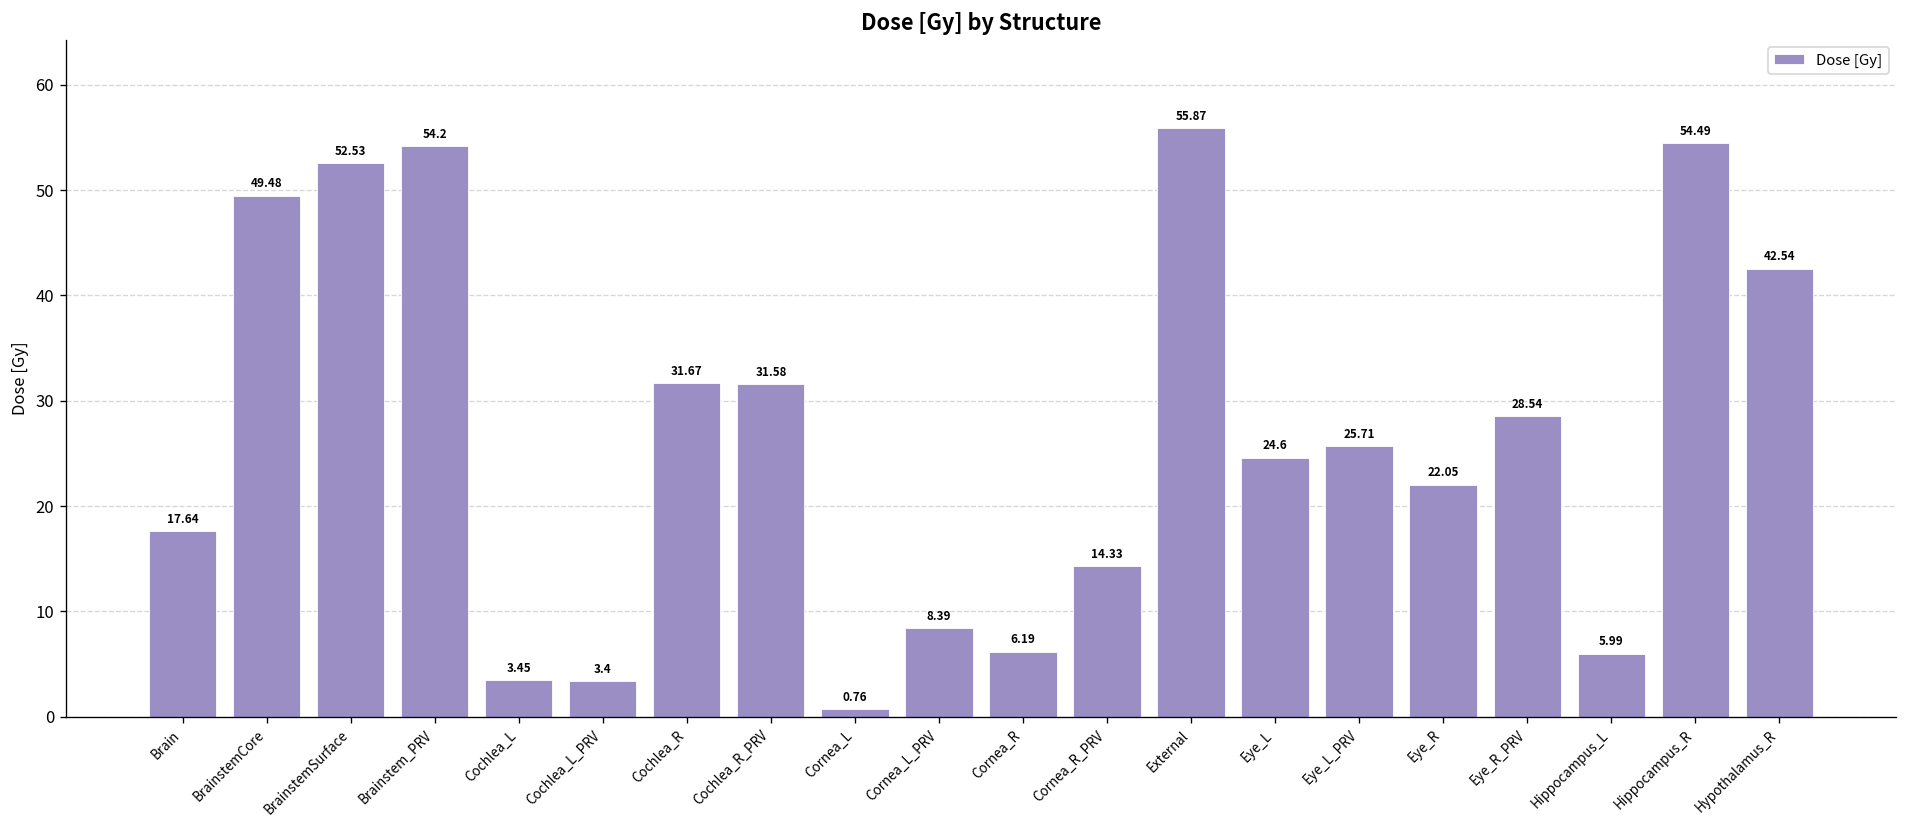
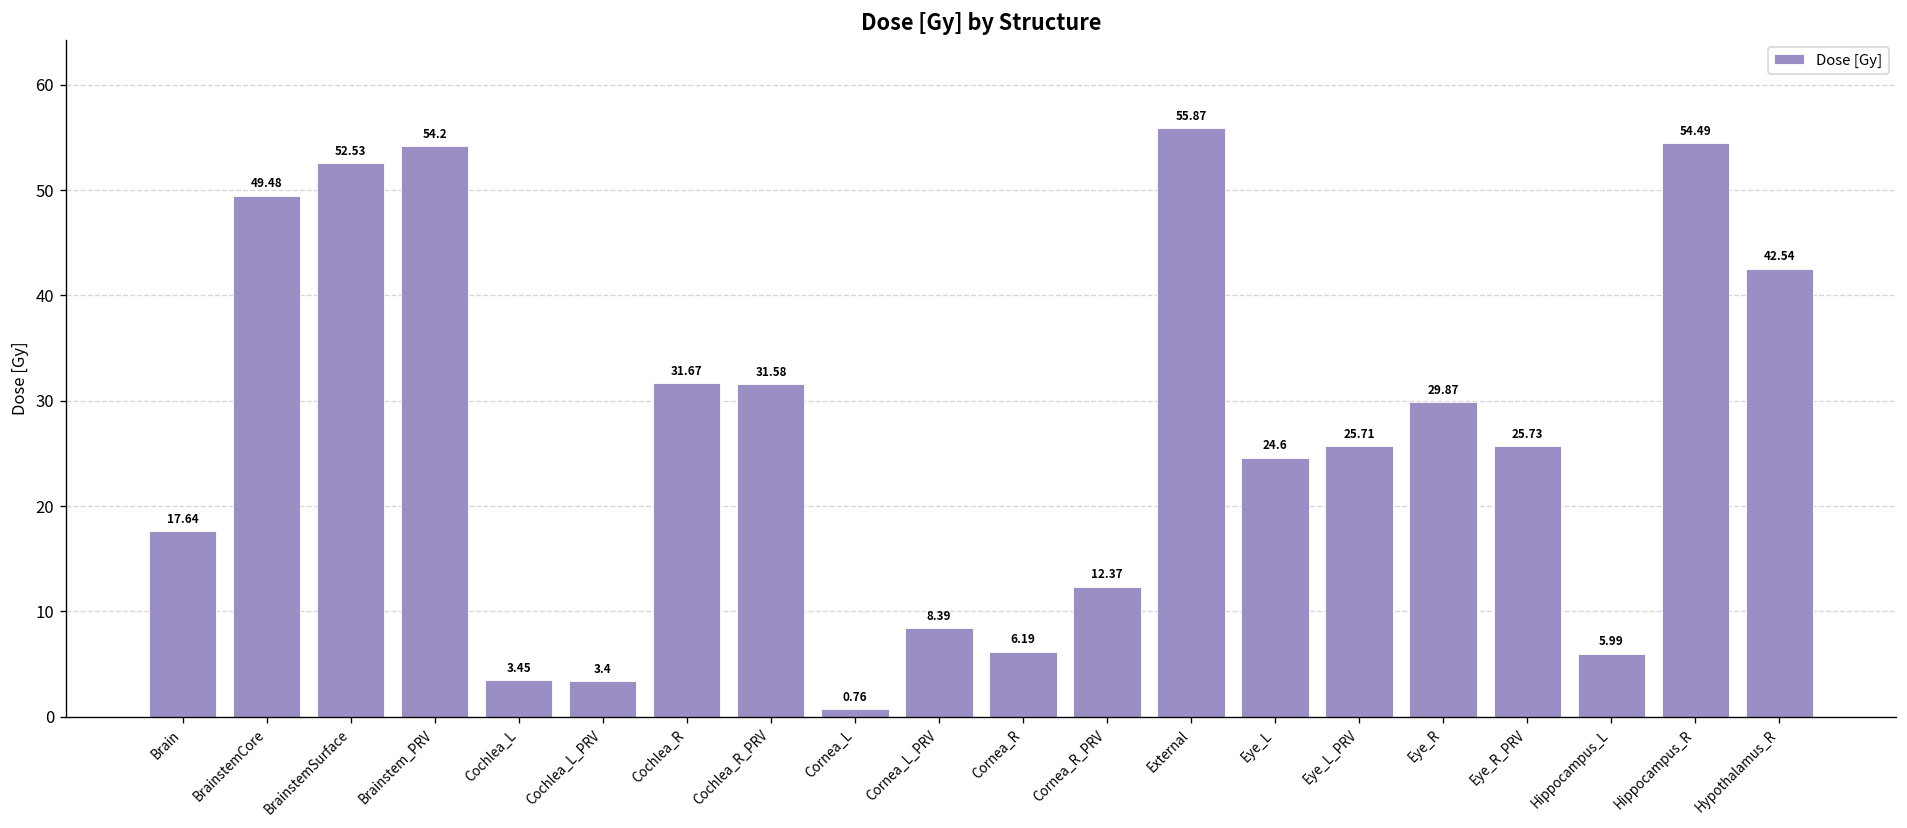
Cornea_R_PRV: 14.33 -> 12.37
Eye_R: 22.05 -> 29.87
Eye_R_PRV: 28.54 -> 25.73
